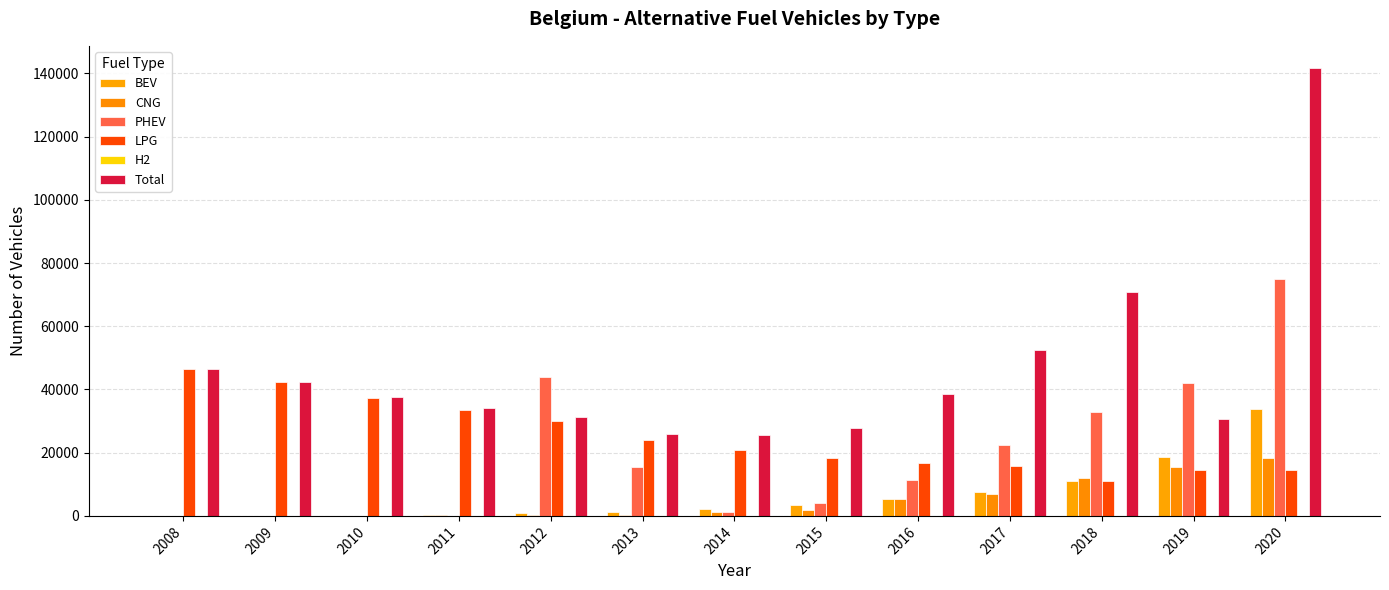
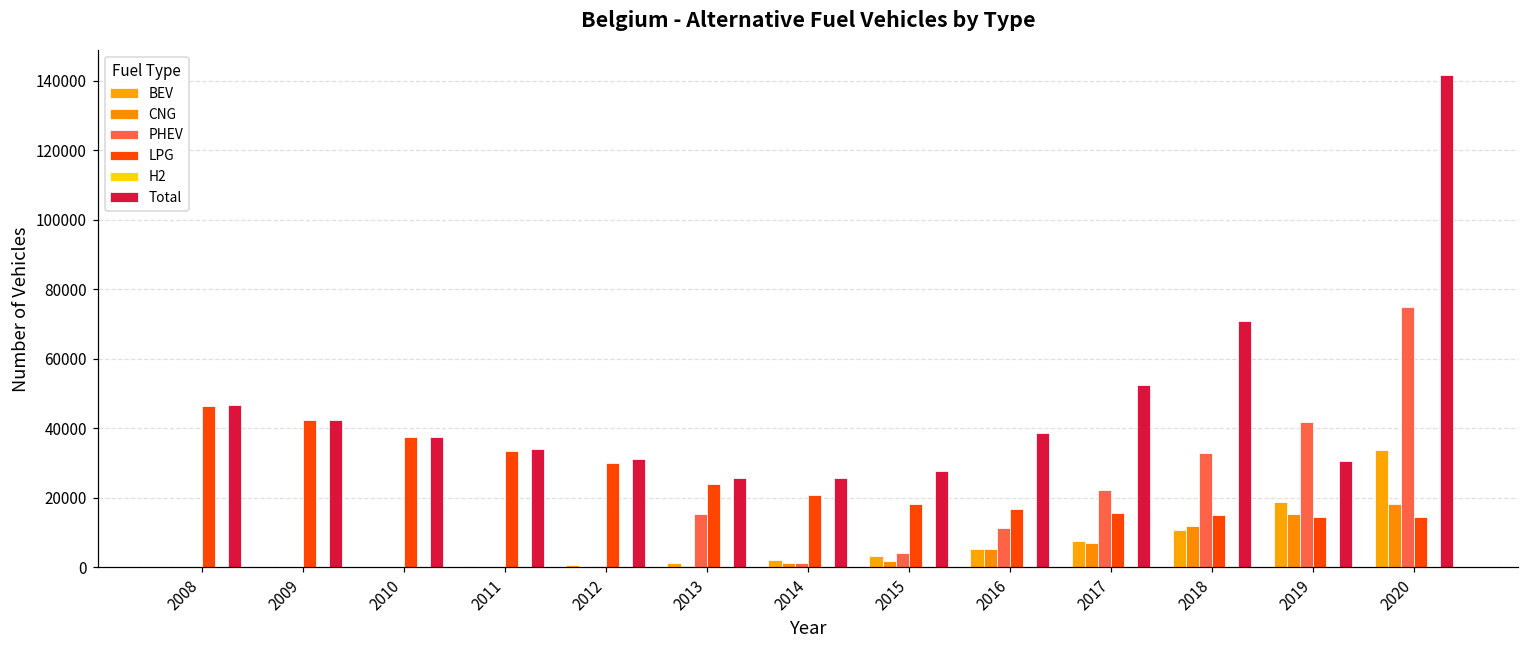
PHEV, 2012: 44000 -> 0
LPG, 2018: 11000 -> 15000
